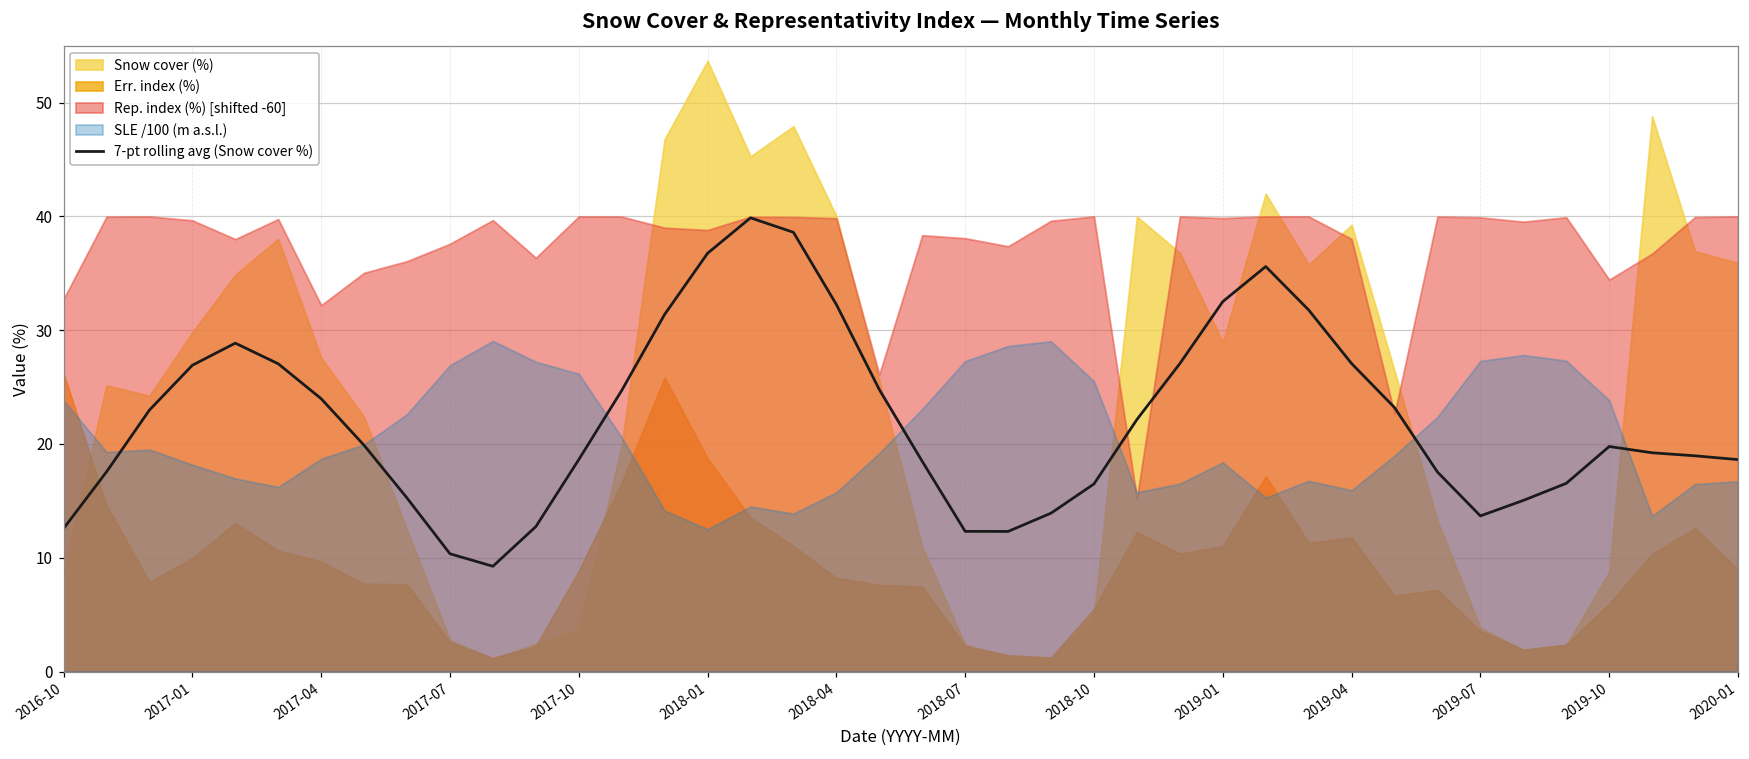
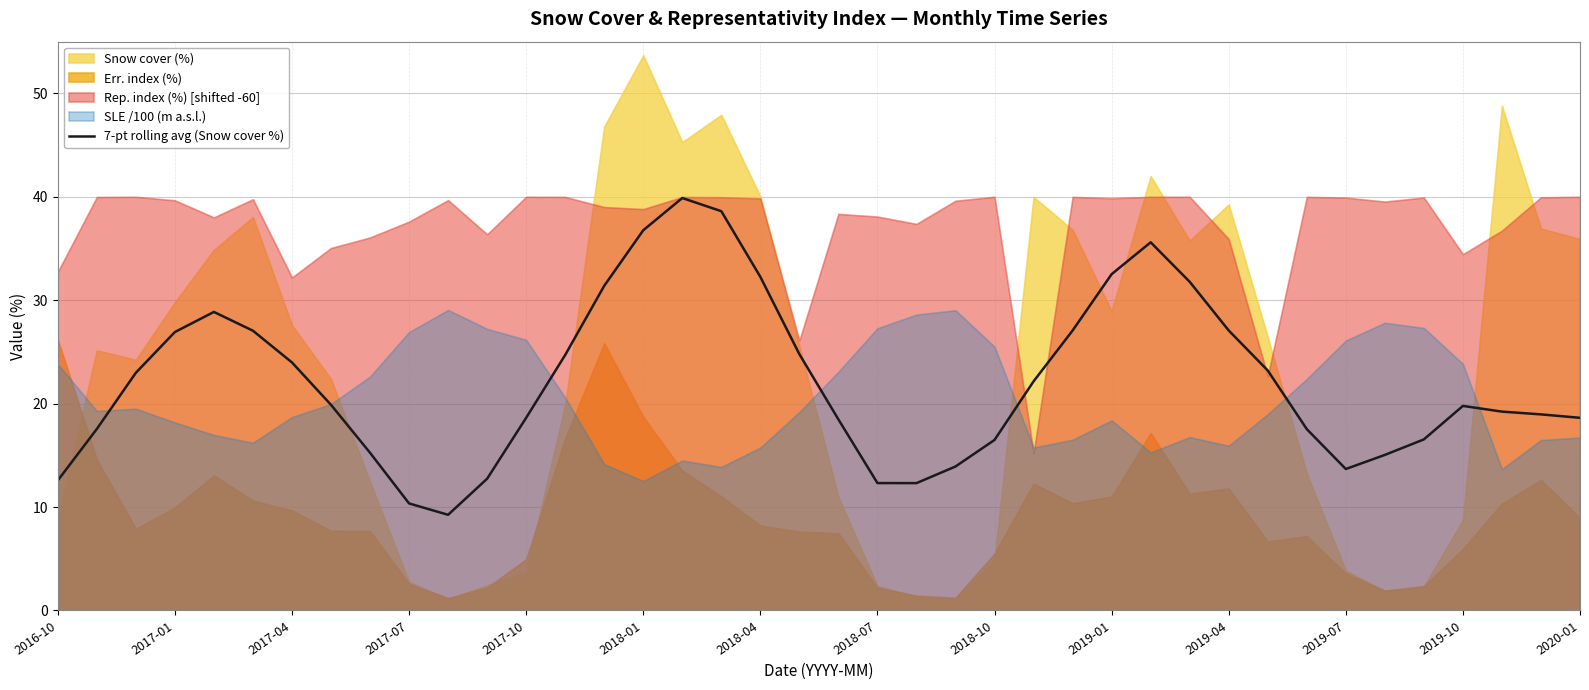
Err. index (%), 2017-10: 8.8 -> 5.0
Rep. index (%) [shifted -60], 2019-04: 38.0 -> 35.9
SLE /100 (m a.s.l.), 2019-07: 27.3 -> 26.1
